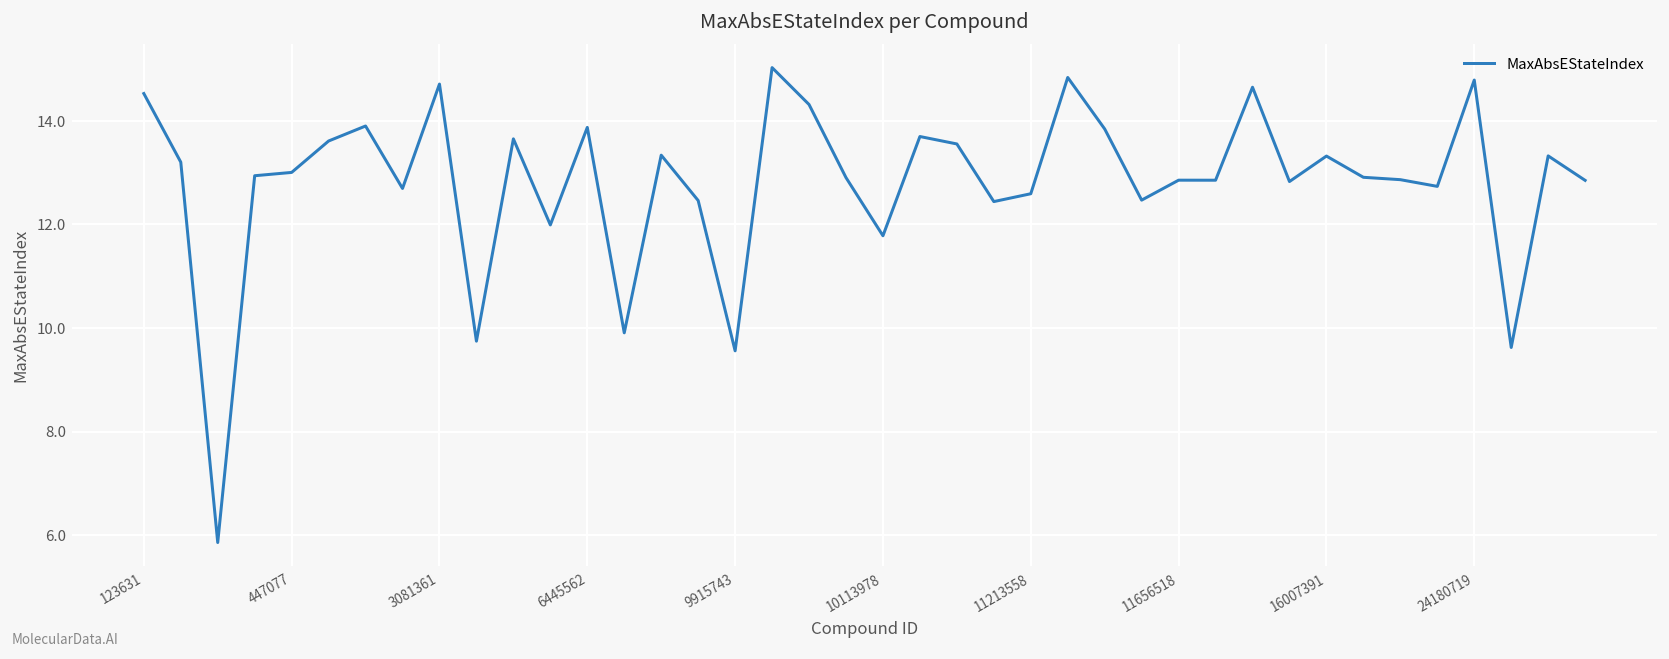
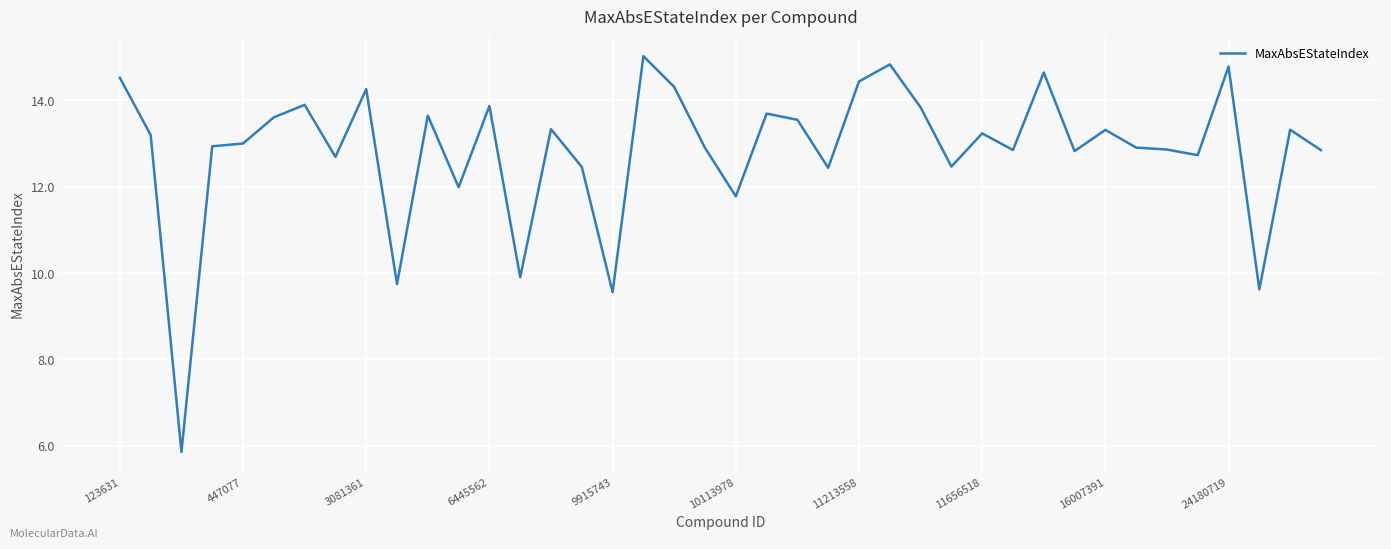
3081361: 14.7 -> 14.3
11213558: 12.6 -> 14.4
11656518: 12.9 -> 13.2
